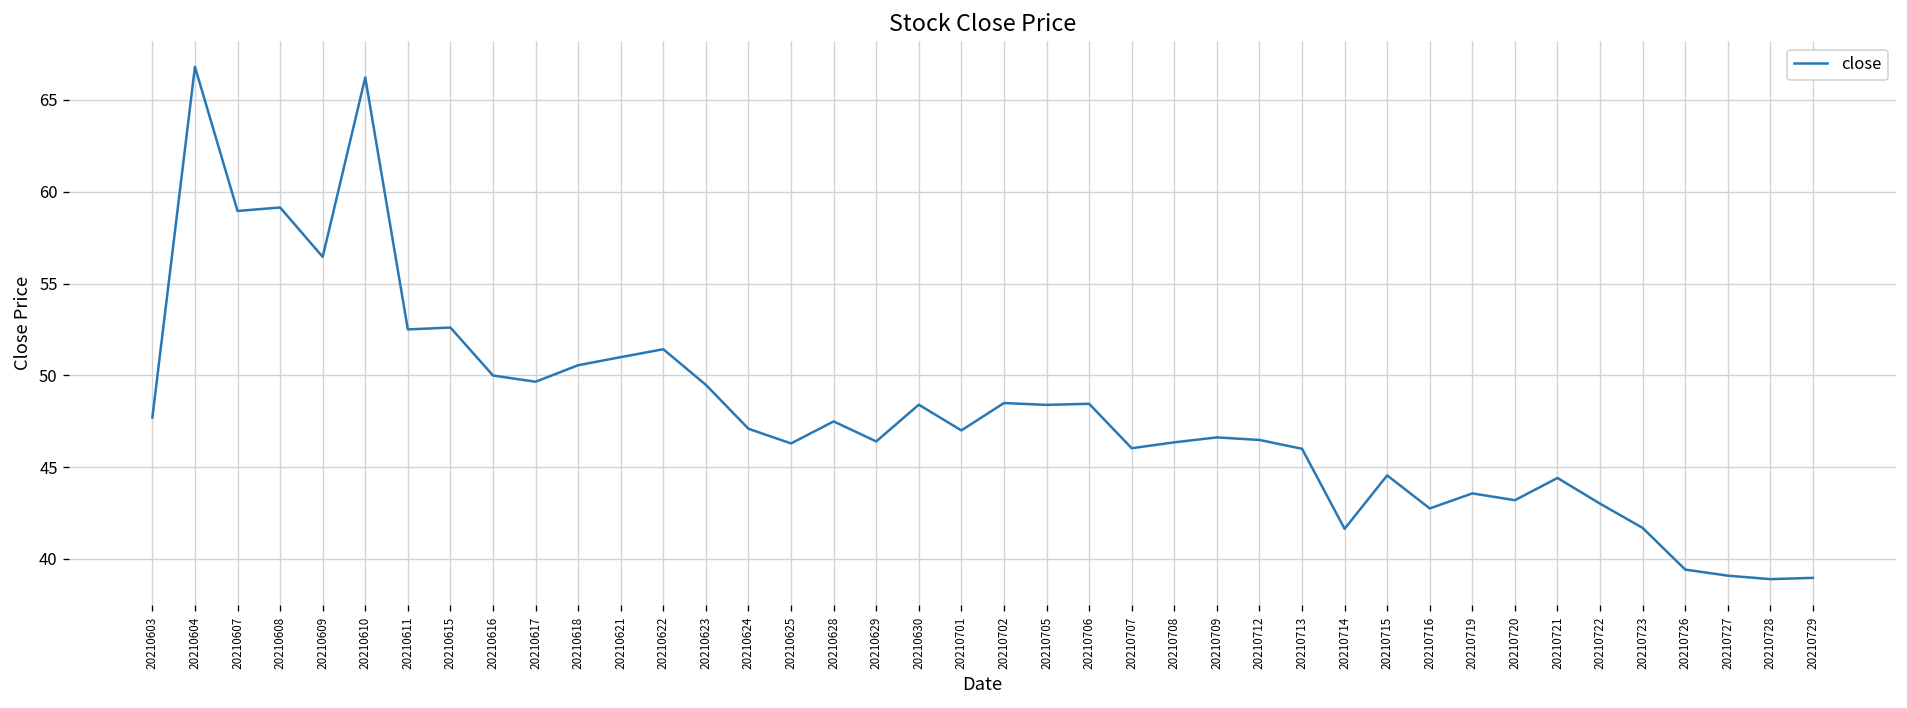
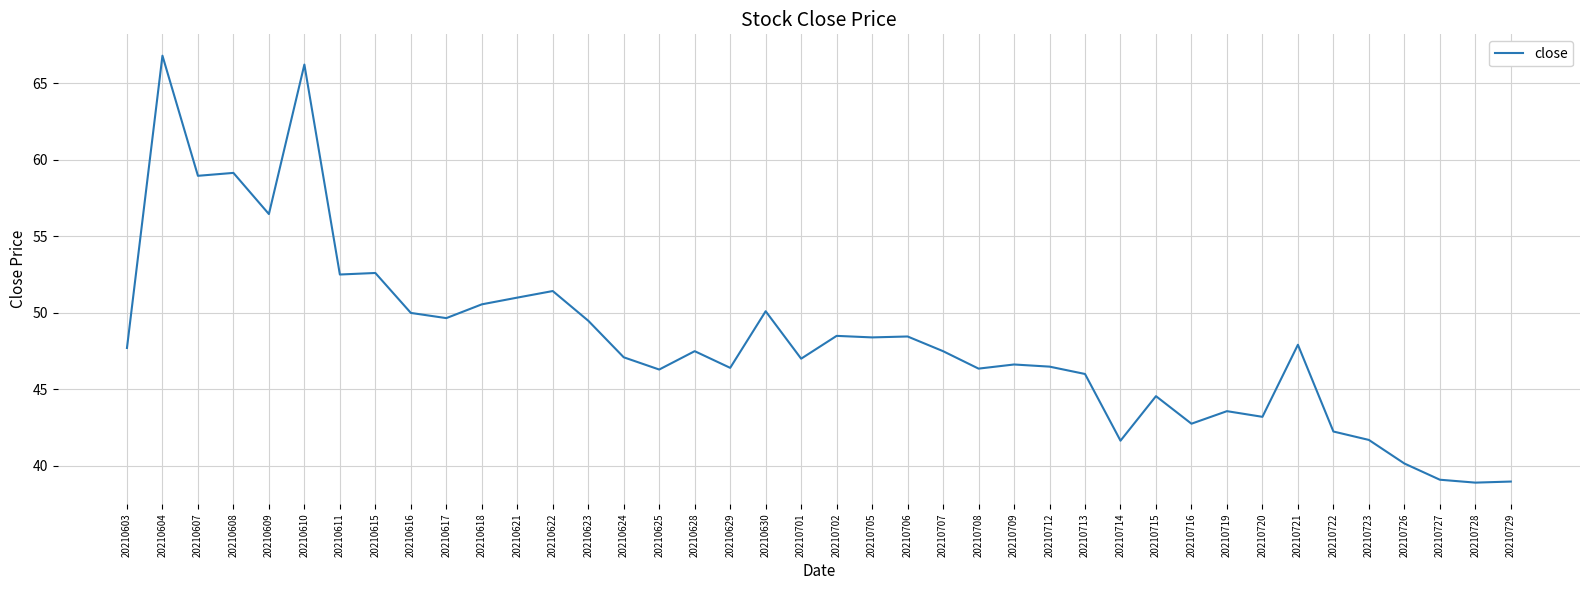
20210630: 48.4 -> 50.1
20210707: 46.0 -> 47.5
20210721: 44.4 -> 47.9
20210722: 43.0 -> 42.2
20210726: 39.4 -> 40.2
